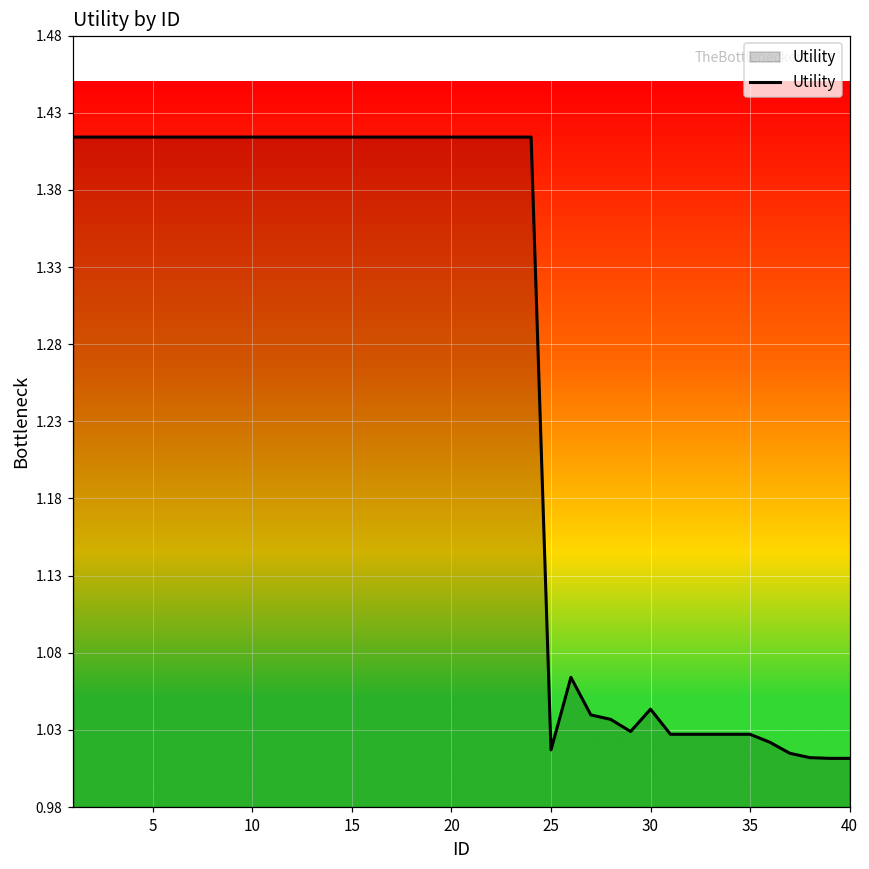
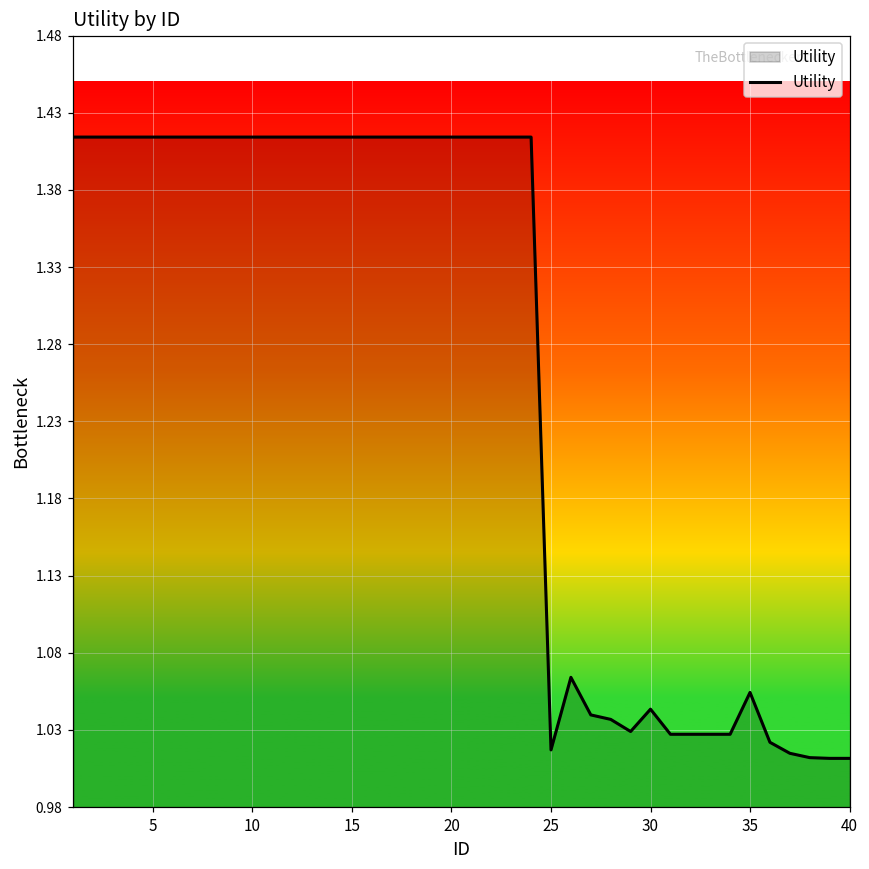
35: 1.027 -> 1.054
